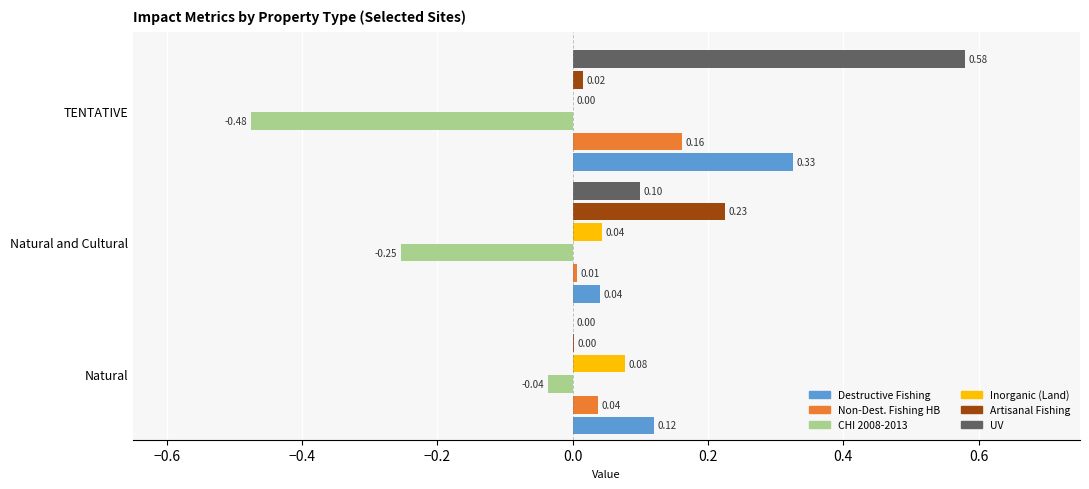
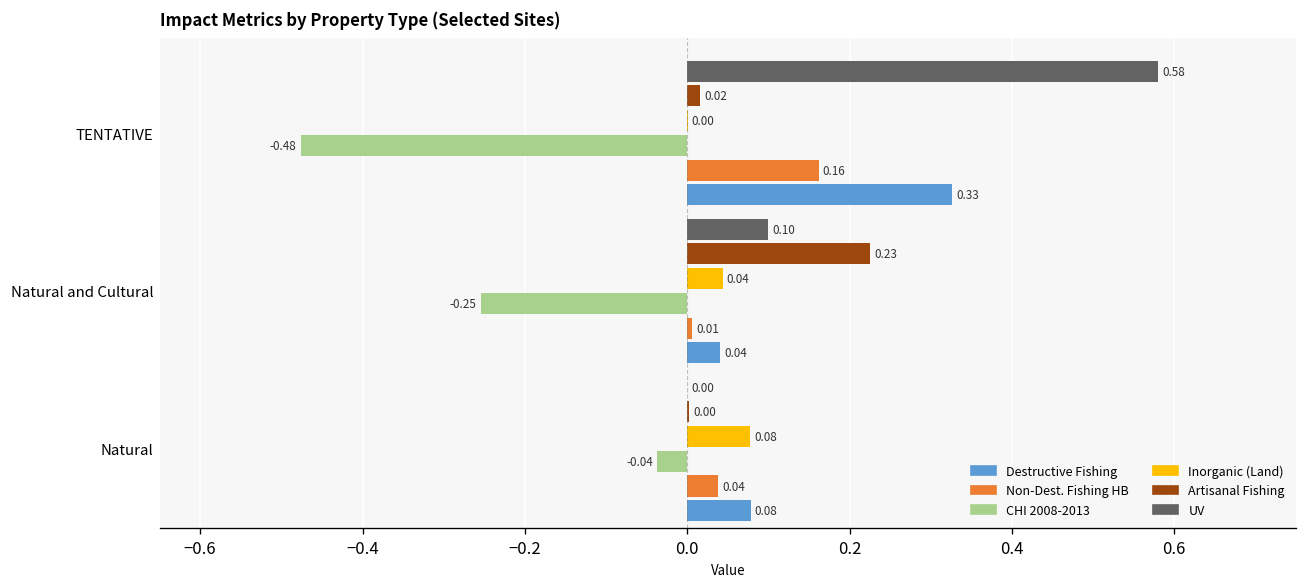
Destructive Fishing, Natural: 0.12 -> 0.08
